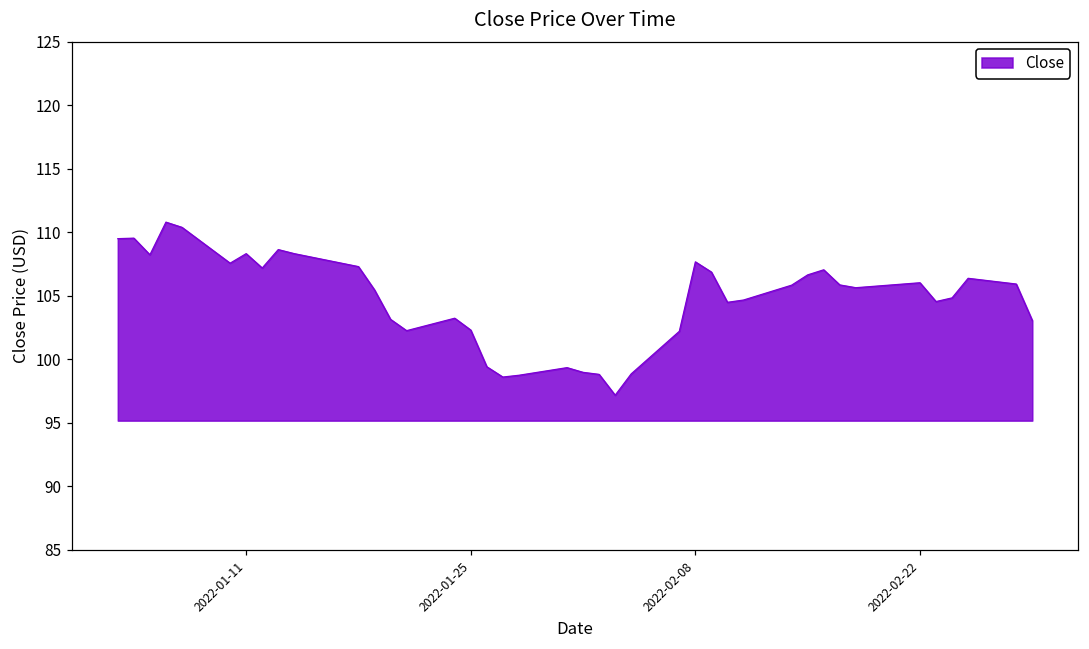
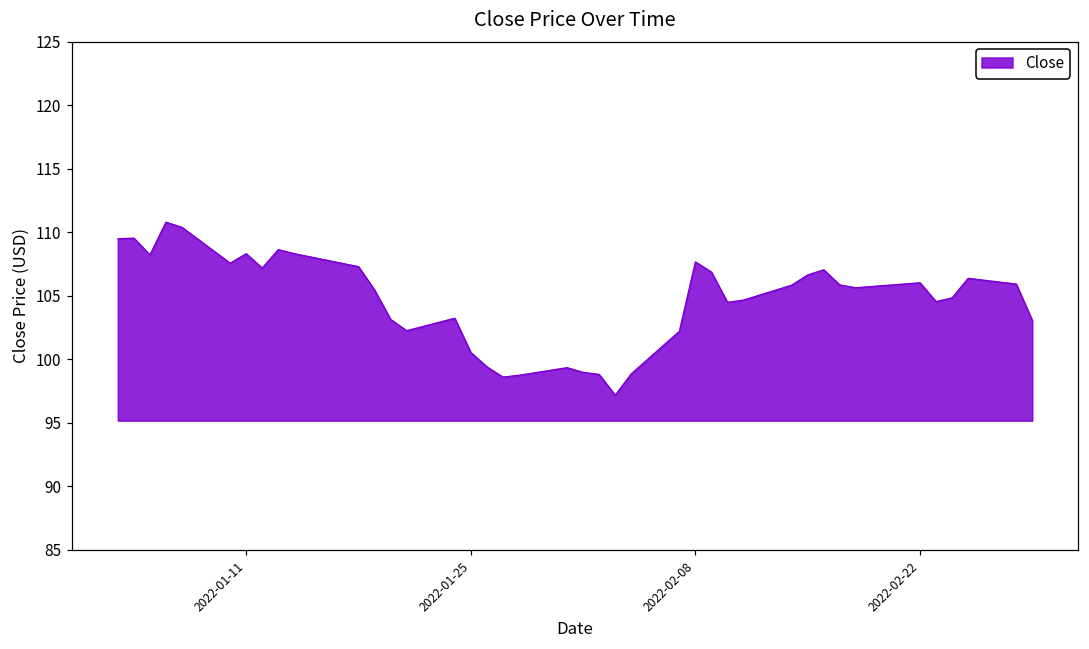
2022-01-25: 102.3 -> 100.6
